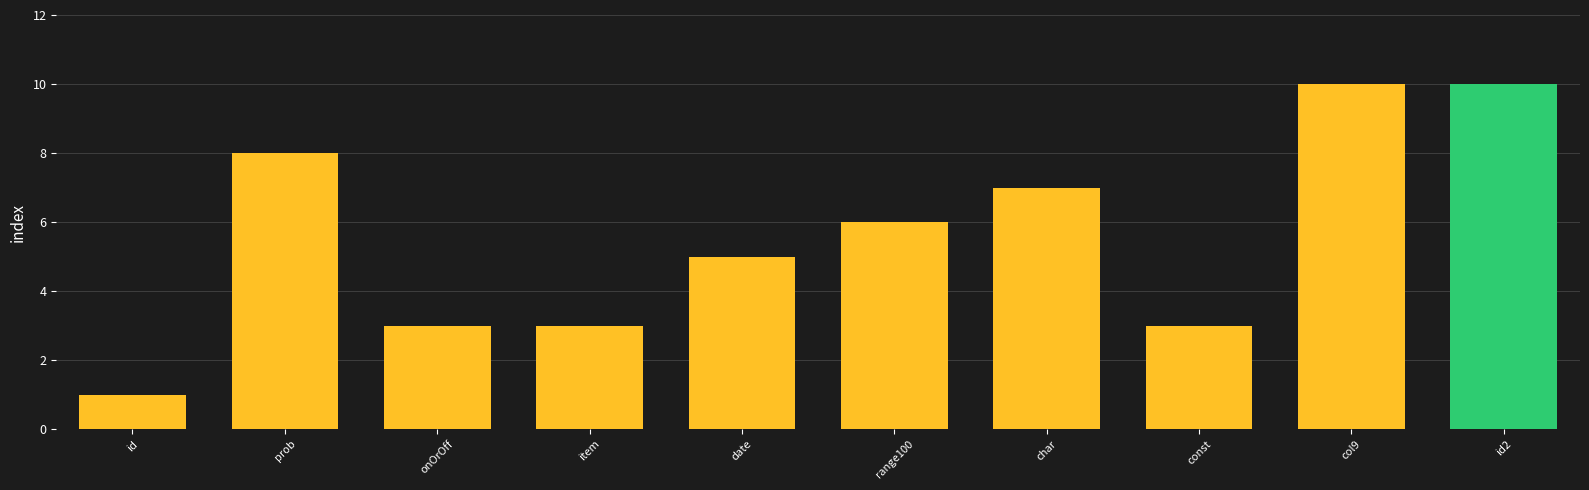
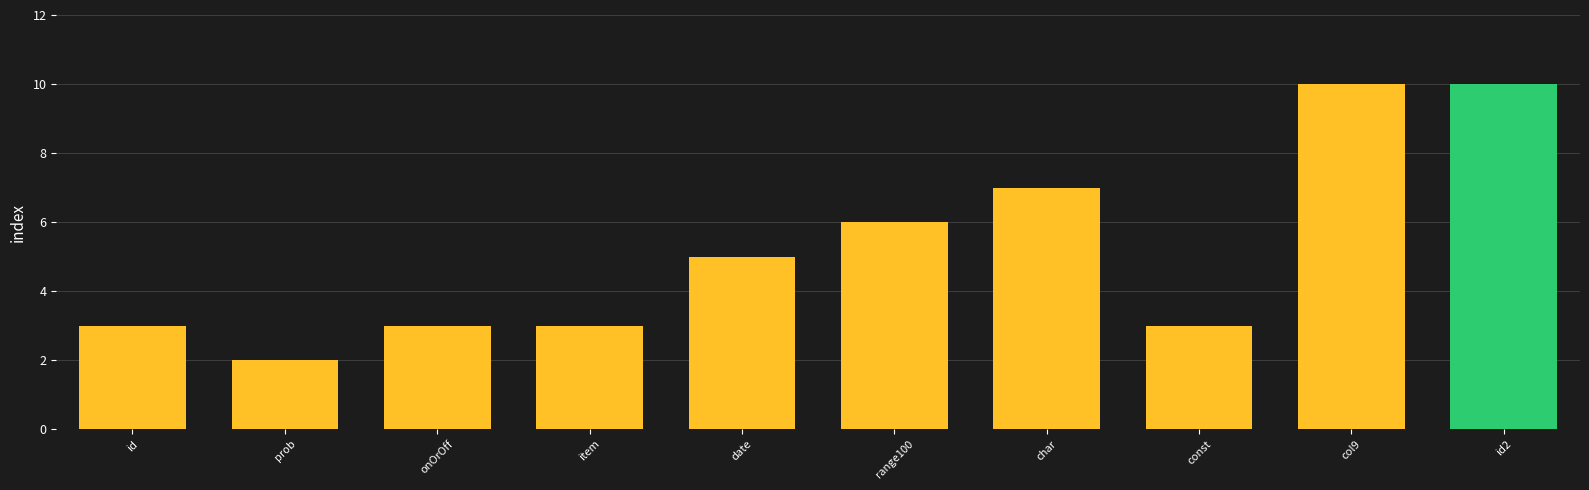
id: 1 -> 3
prob: 8 -> 2
